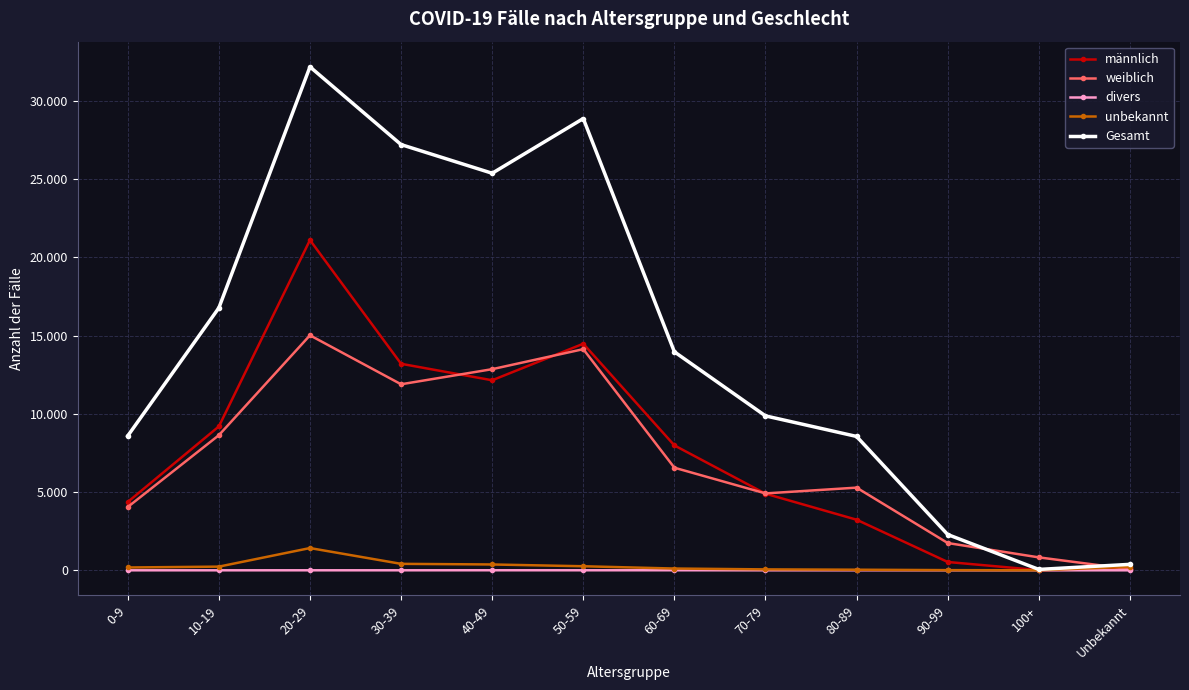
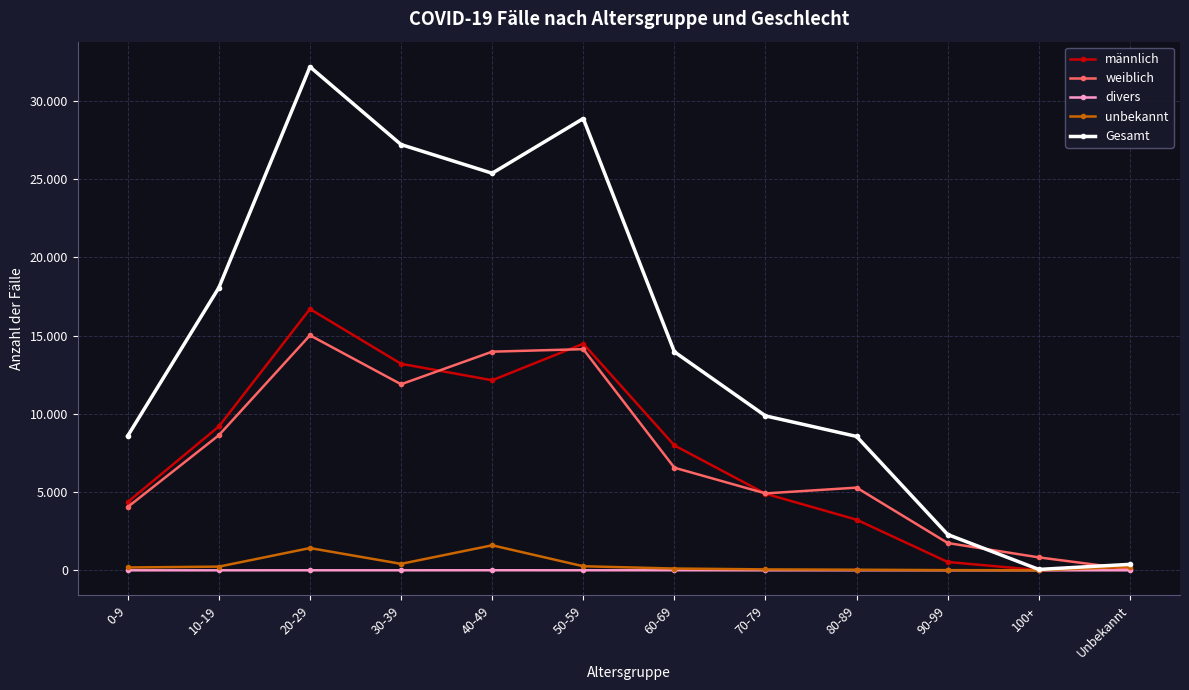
Gesamt, 10-19: 16.8 -> 18.1
männlich, 20-29: 21.1 -> 16.7
weiblich, 40-49: 12.9 -> 14.0
unbekannt, 40-49: 0.4 -> 1.6
